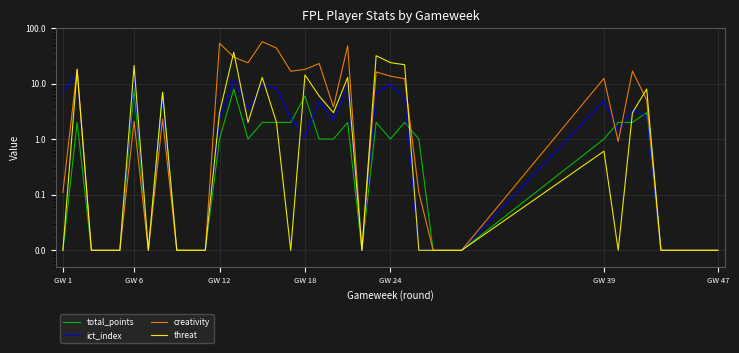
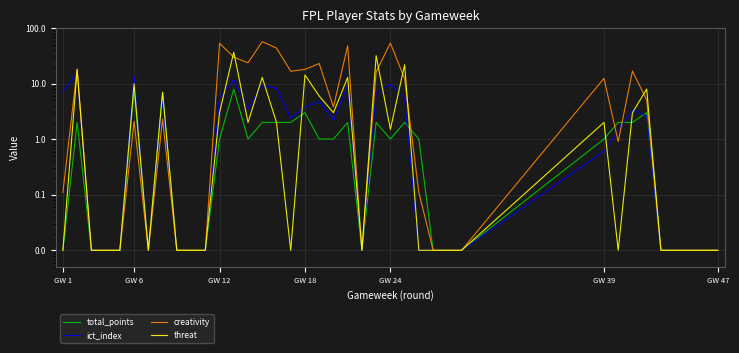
threat, GW 6: 21 -> 10
ict_index, GW 12: 2.3 -> 6
total_points, GW 18: 6 -> 3
ict_index, GW 18: 1.1 -> 4
creativity, GW 24: 14 -> 50
threat, GW 24: 24 -> 1.5
ict_index, GW 39: 5 -> 0.6
threat, GW 39: 0.6 -> 2.0
